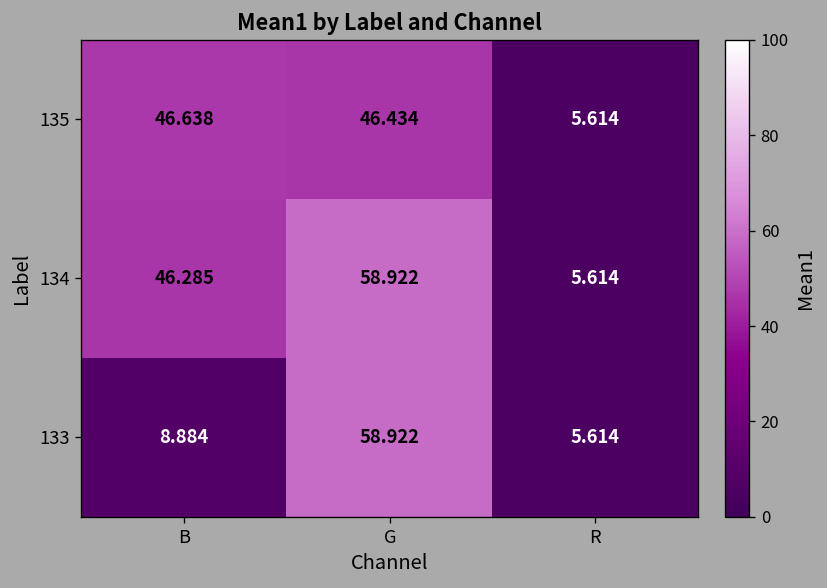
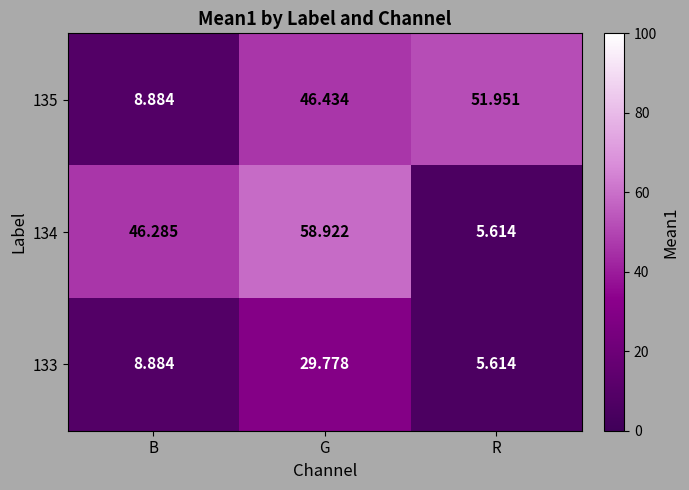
135, B: 46.638 -> 8.884
135, R: 5.614 -> 51.951
133, G: 58.922 -> 29.778
